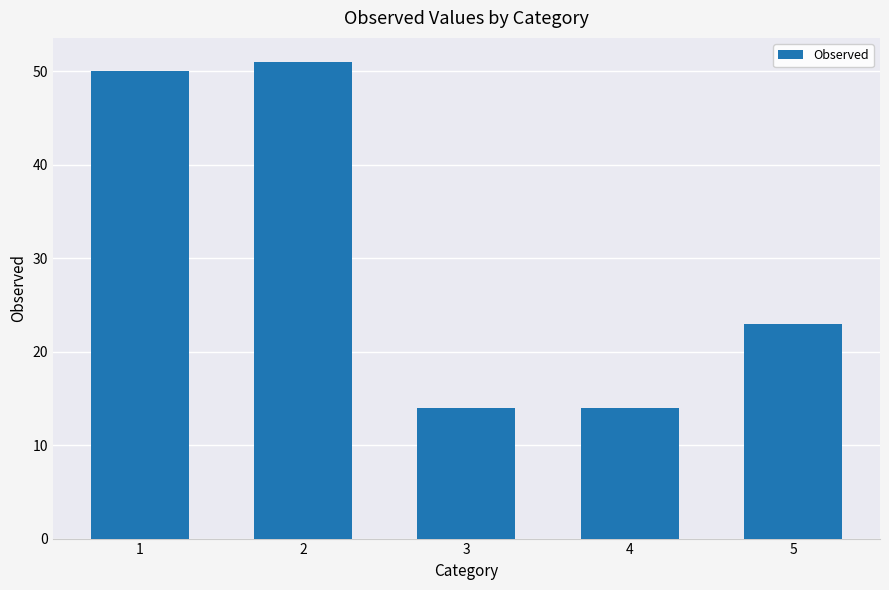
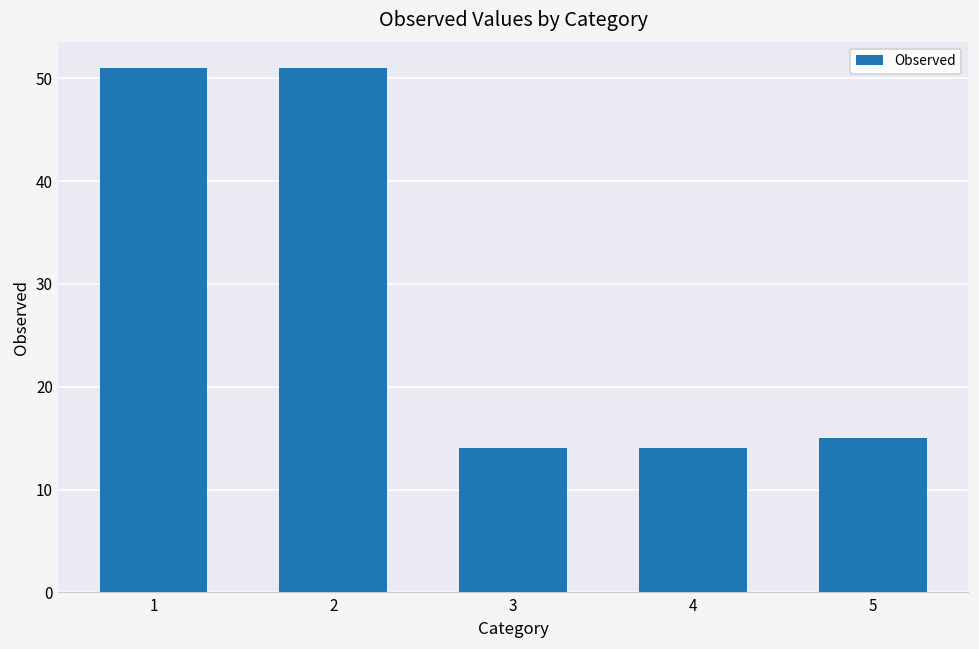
1: 50 -> 51
5: 23 -> 15
